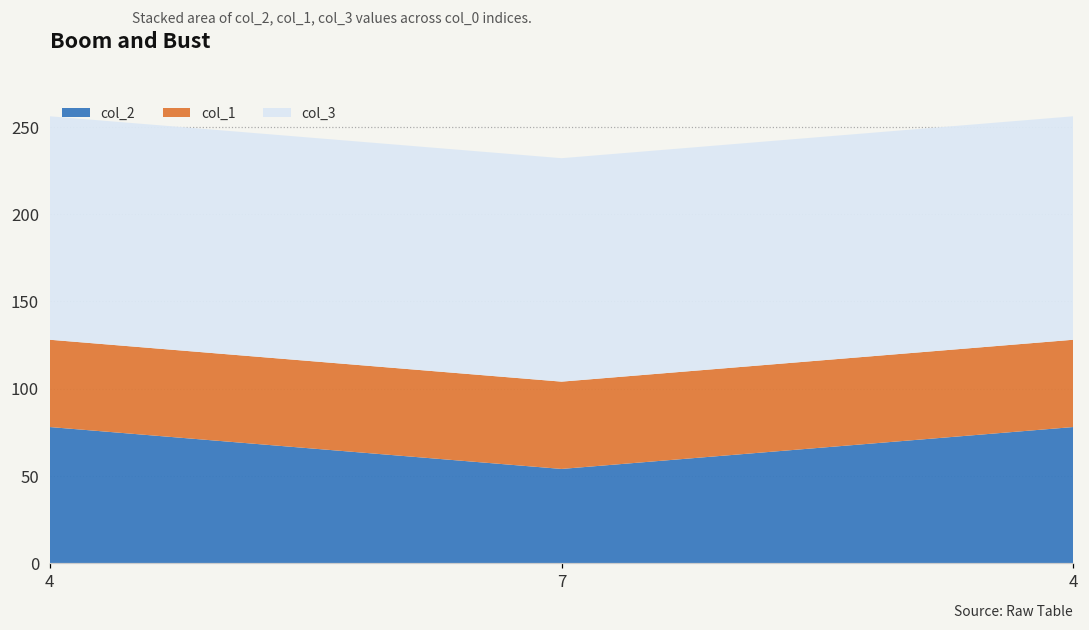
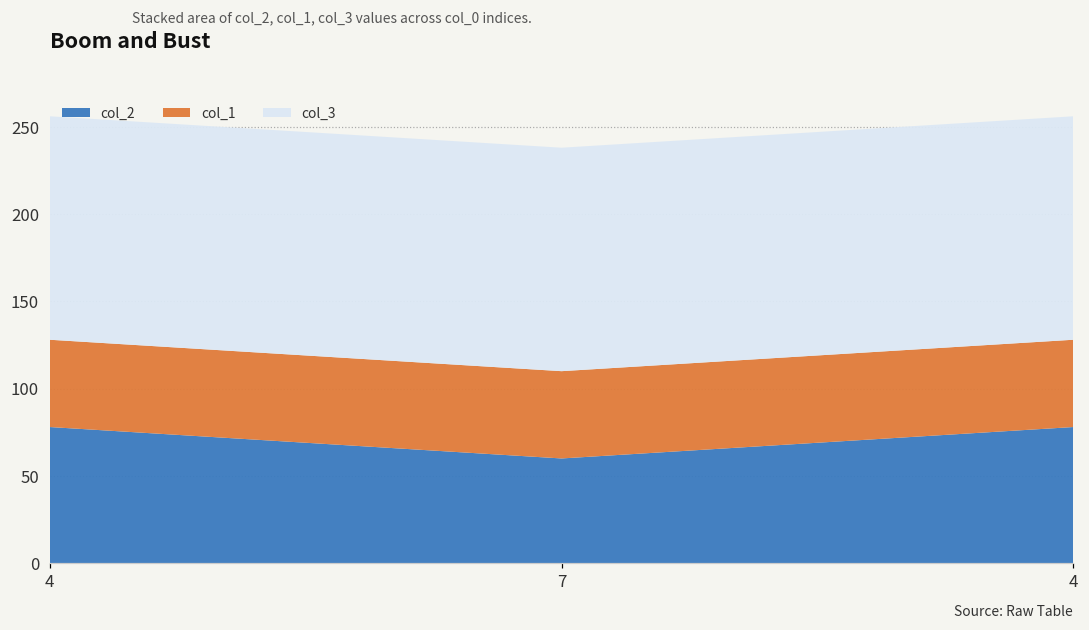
col_2, 7: 54 -> 60
